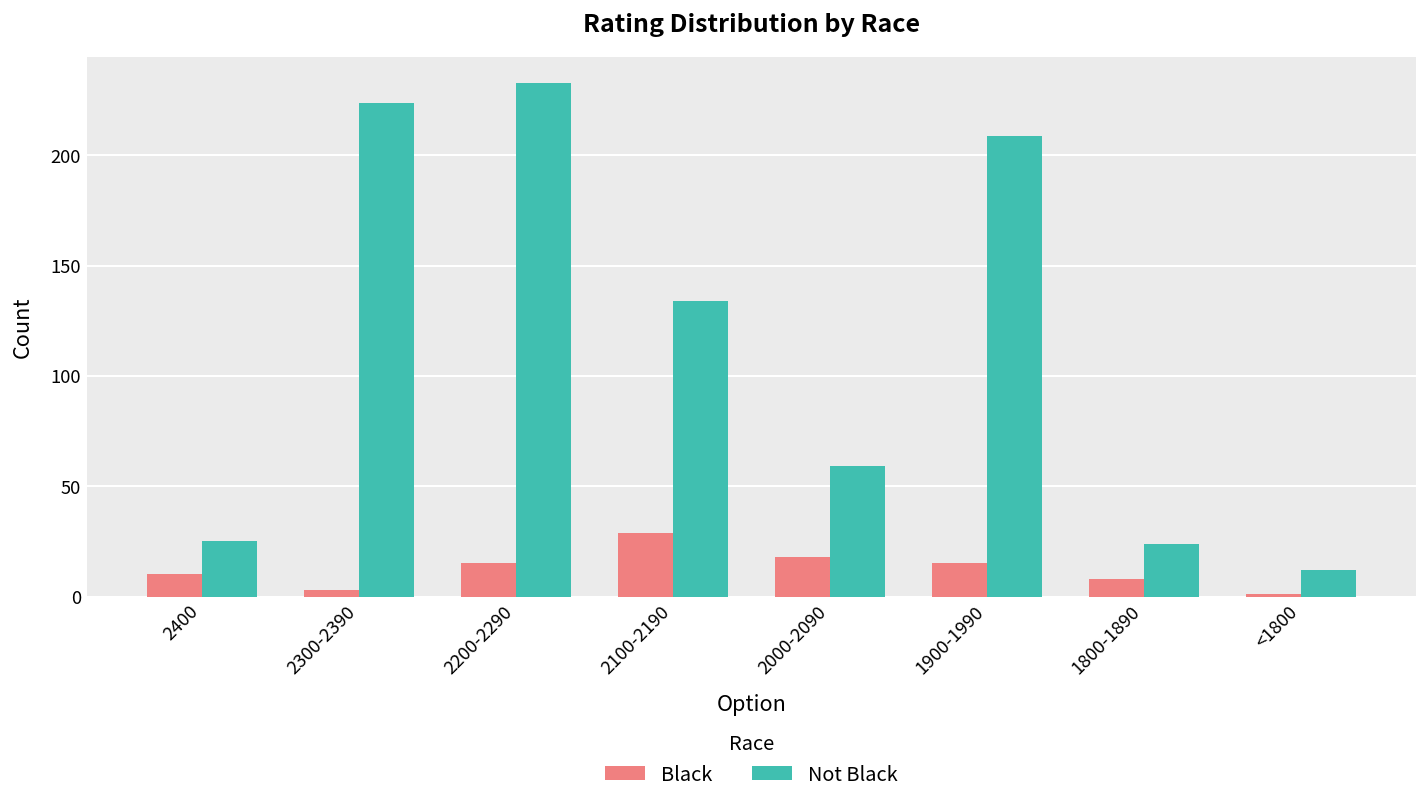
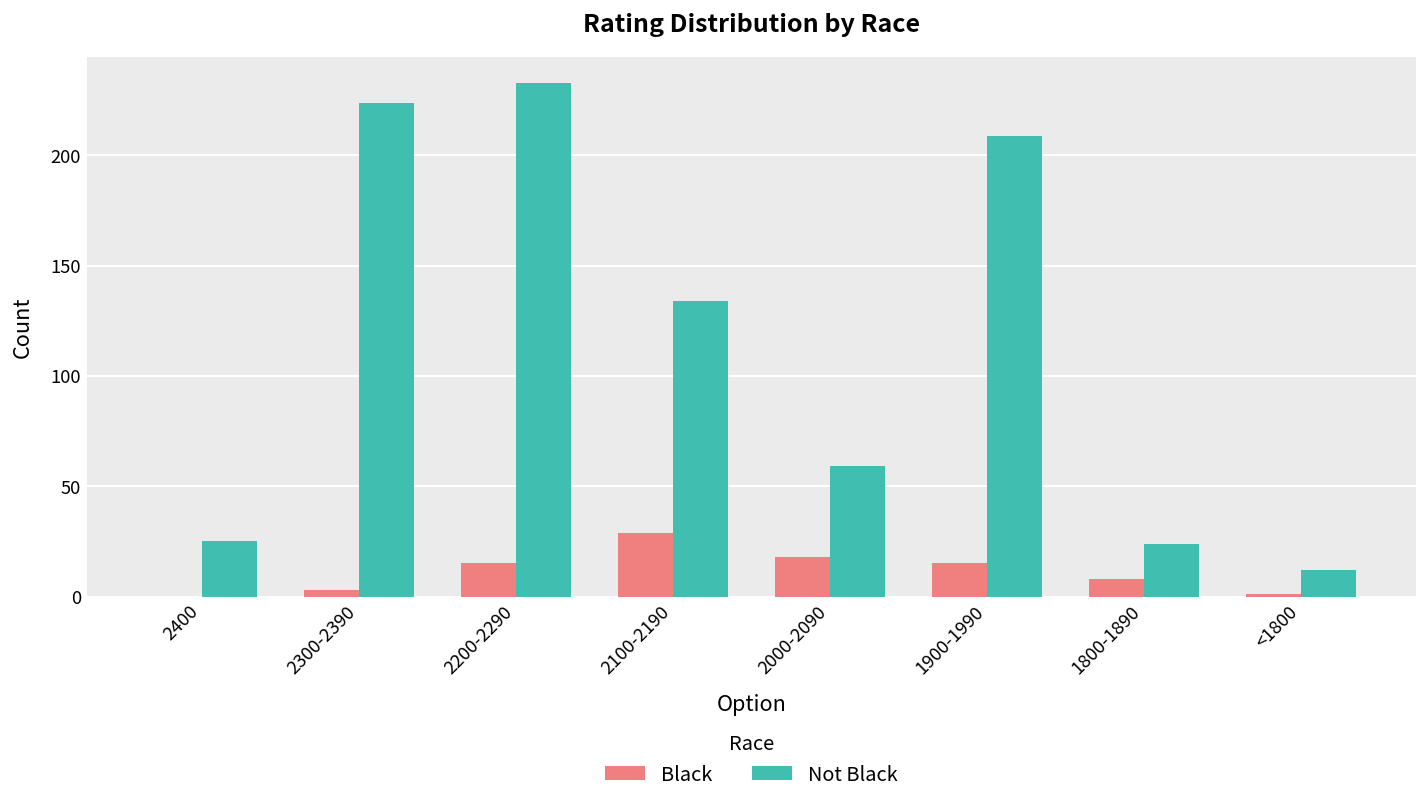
Black, 2400: 10 -> 0
